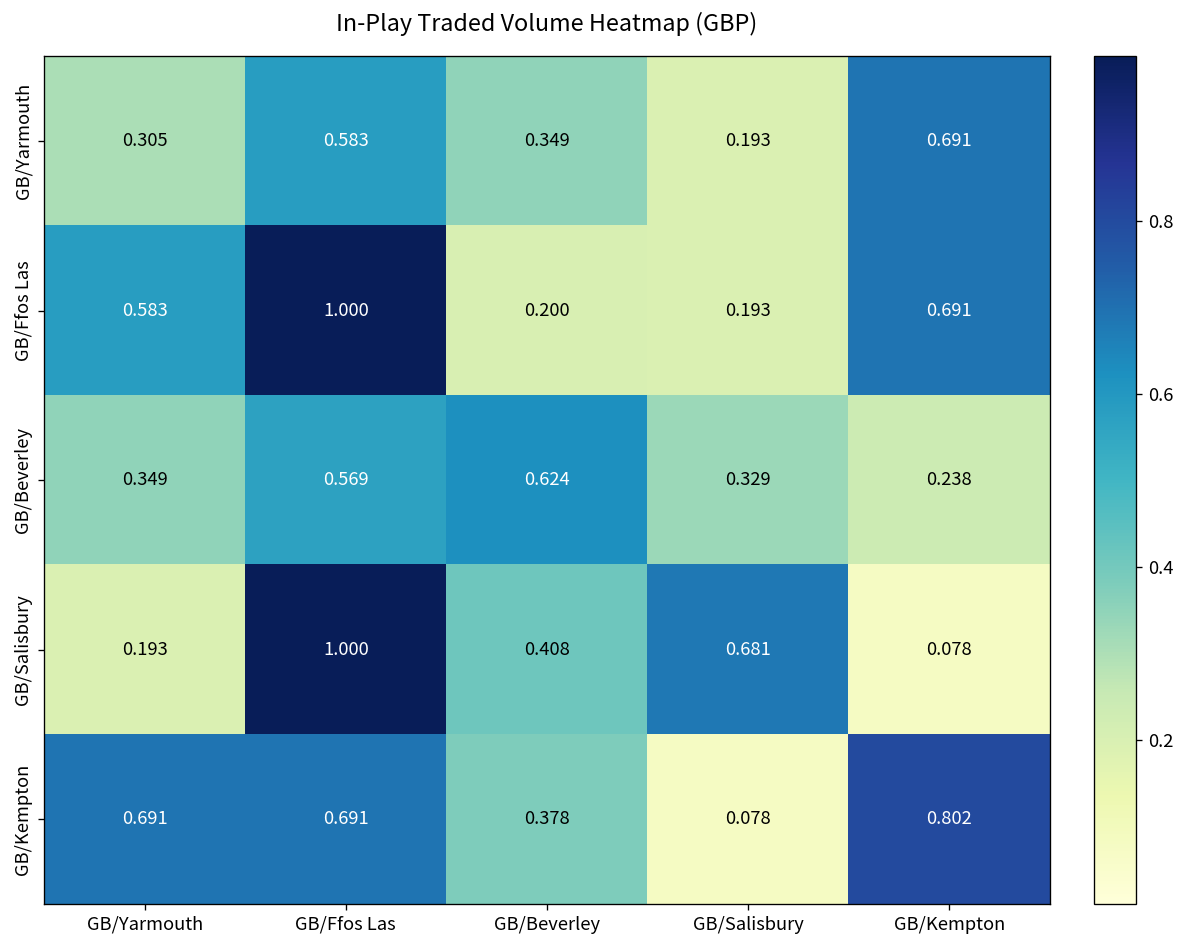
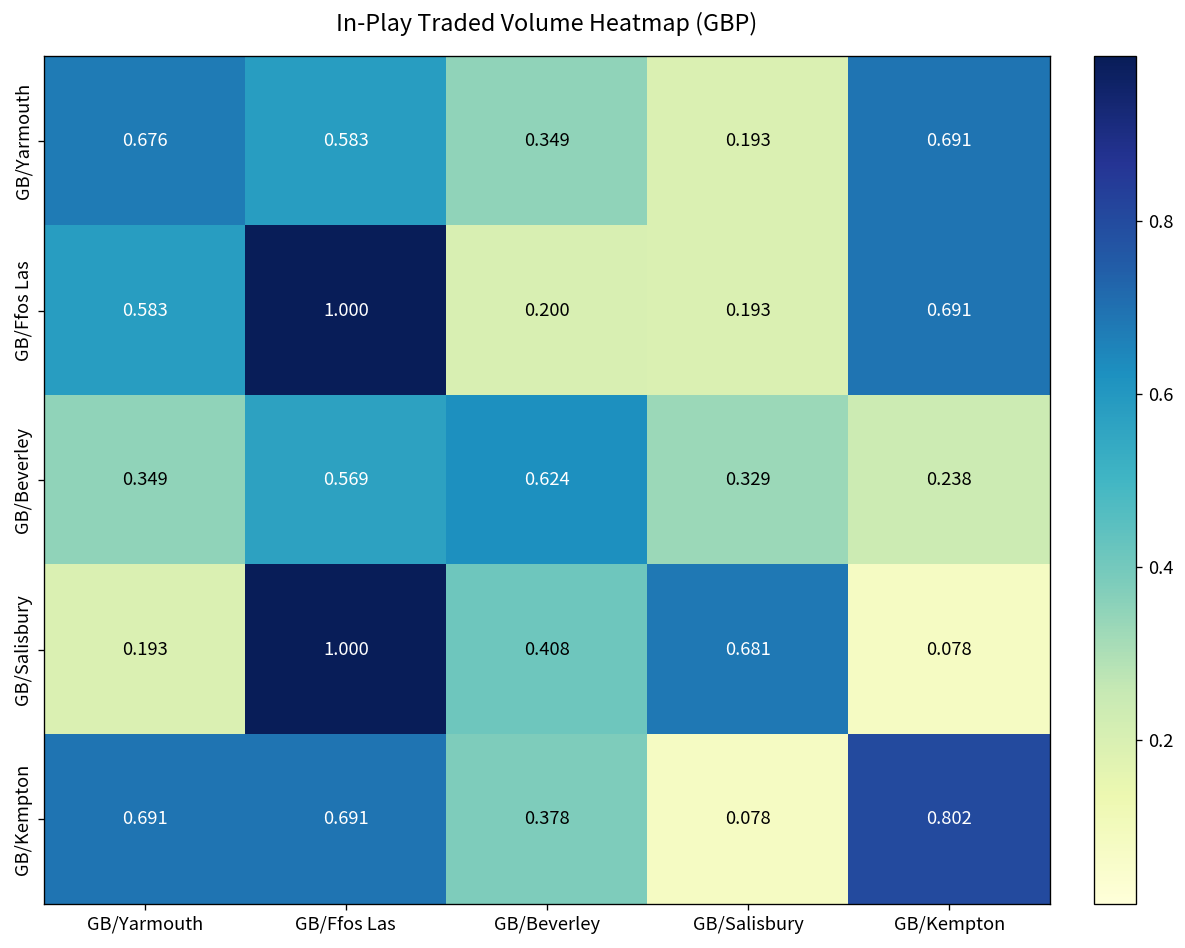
GB/Yarmouth, GB/Yarmouth: 0.305 -> 0.676
